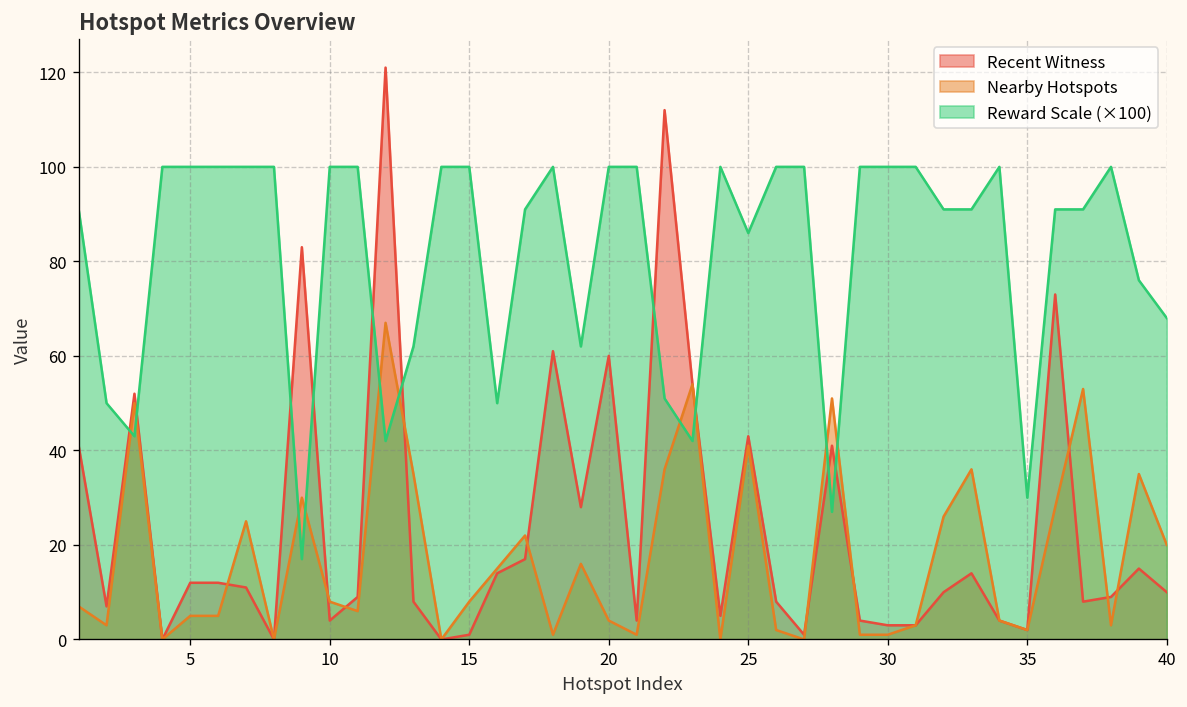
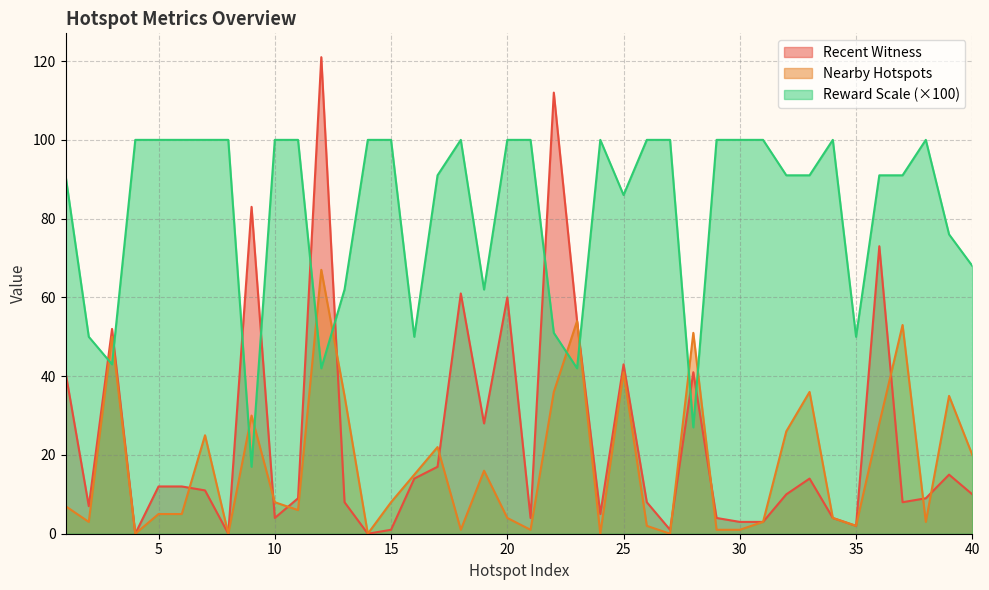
Reward Scale (×100), 35: 30 -> 50
